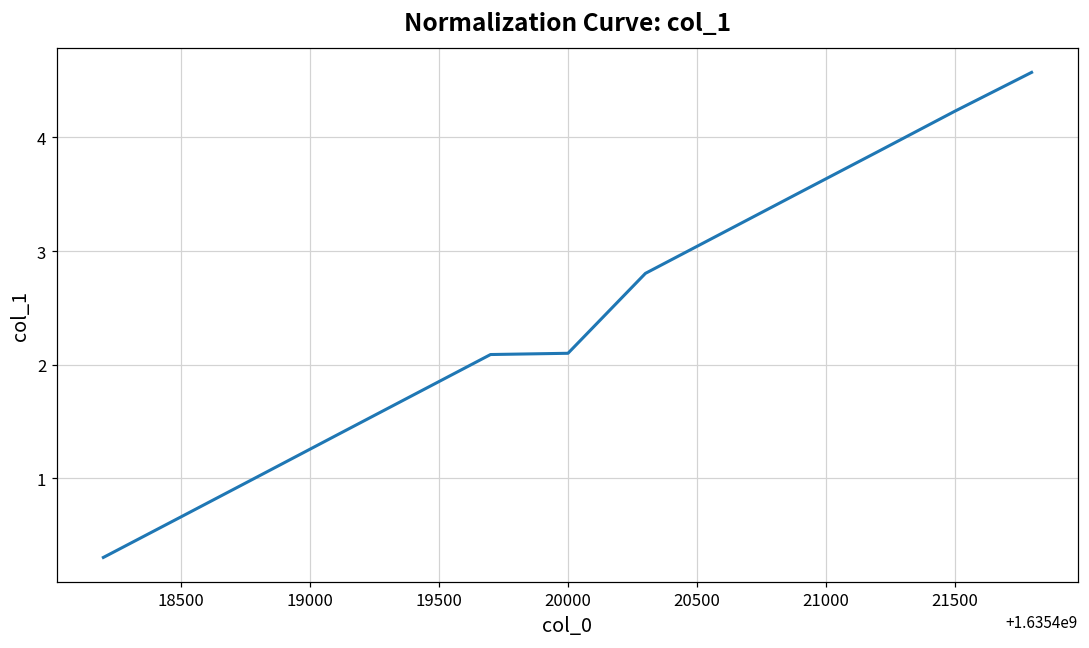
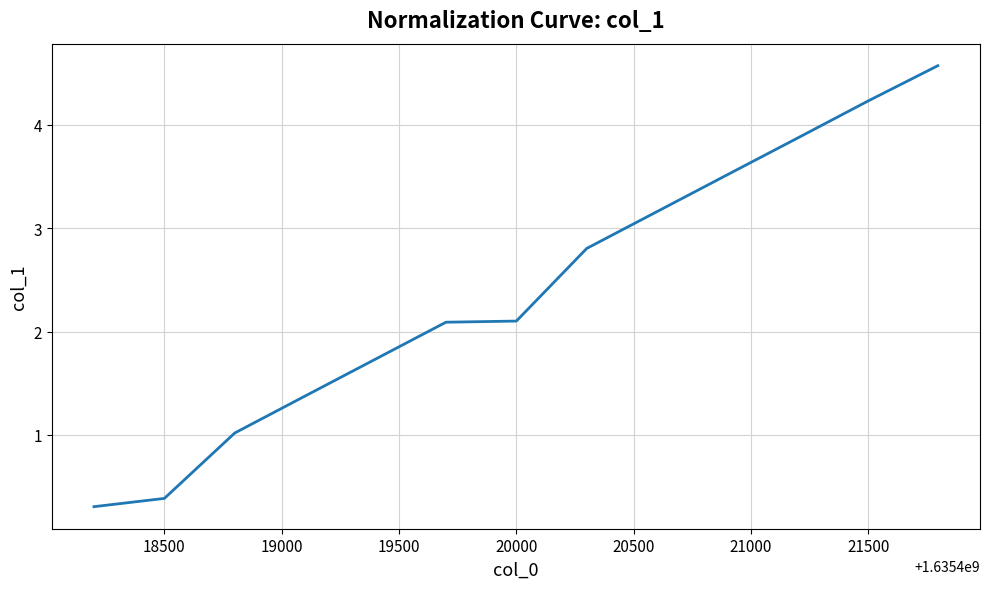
18500: 0.66 -> 0.39
